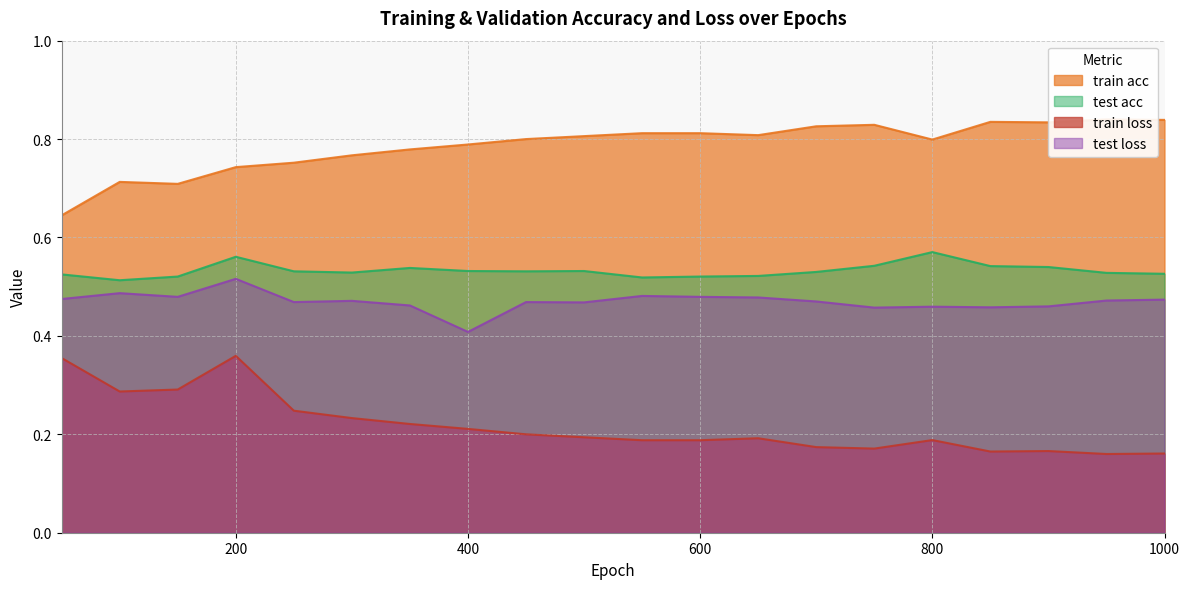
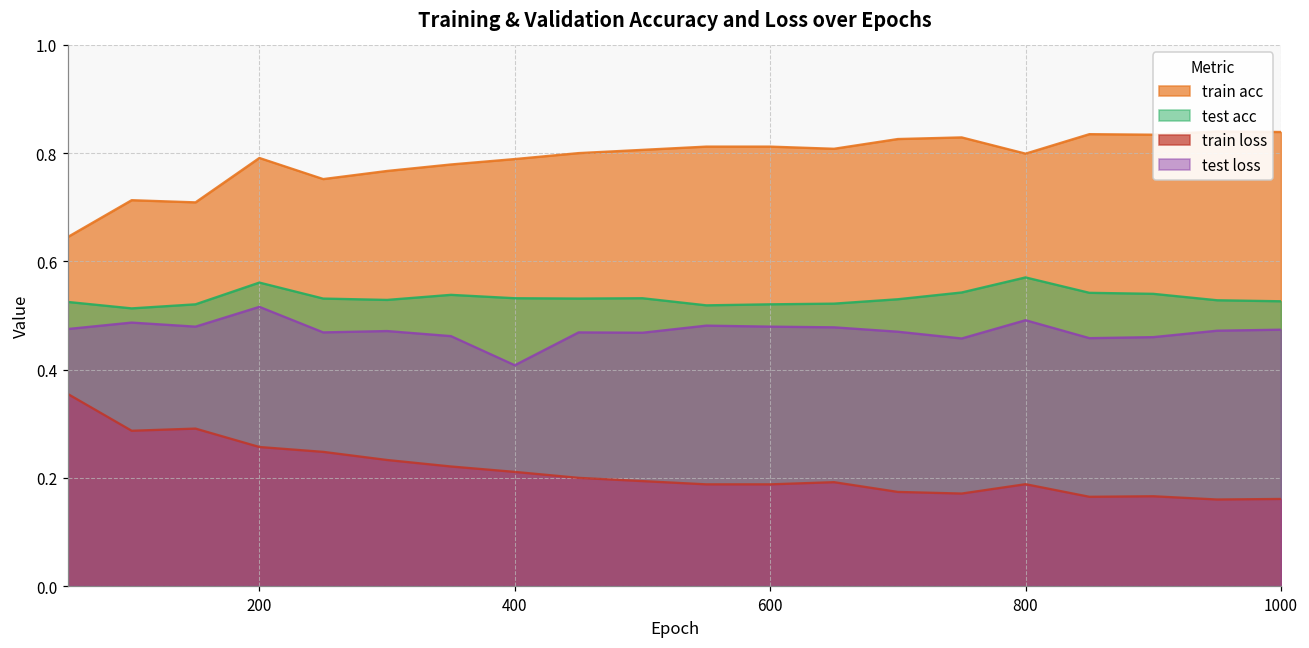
train acc, 200: 0.74 -> 0.79
train loss, 200: 0.36 -> 0.26
test loss, 800: 0.46 -> 0.49
